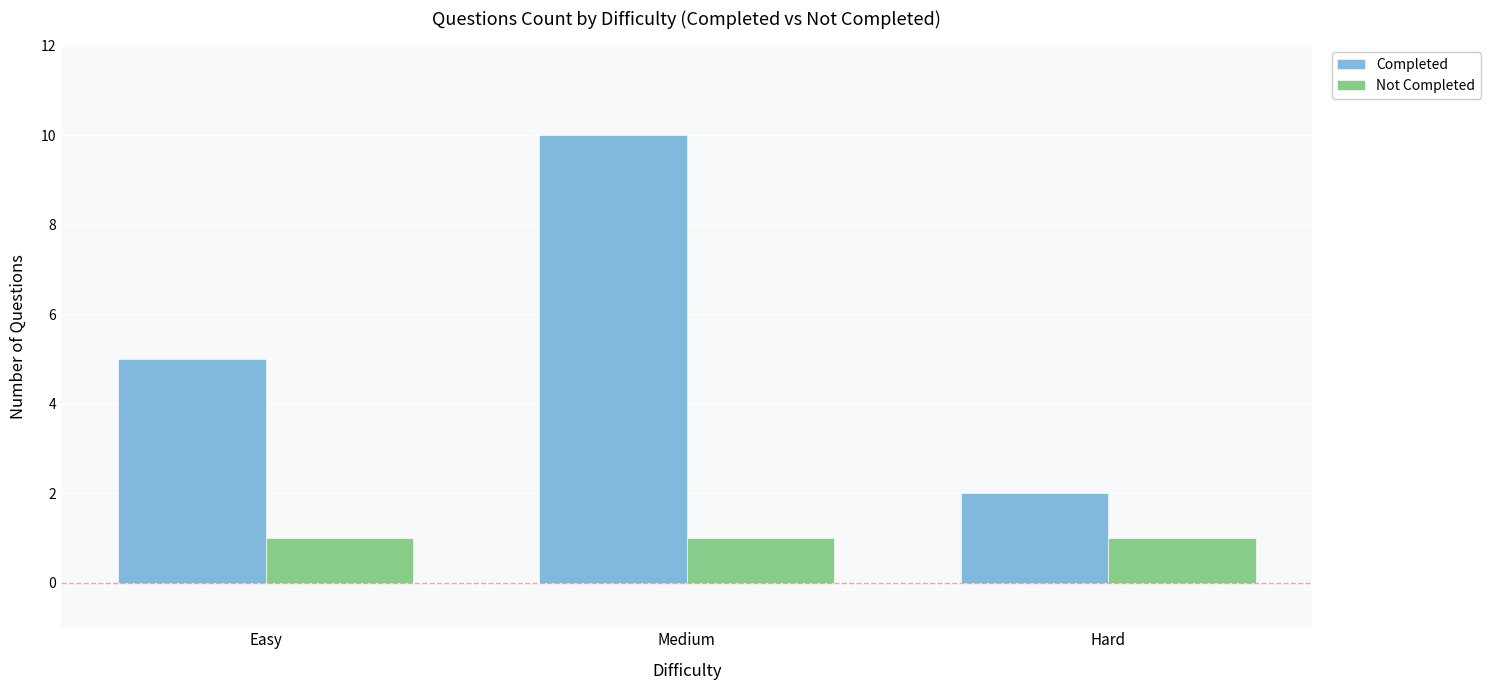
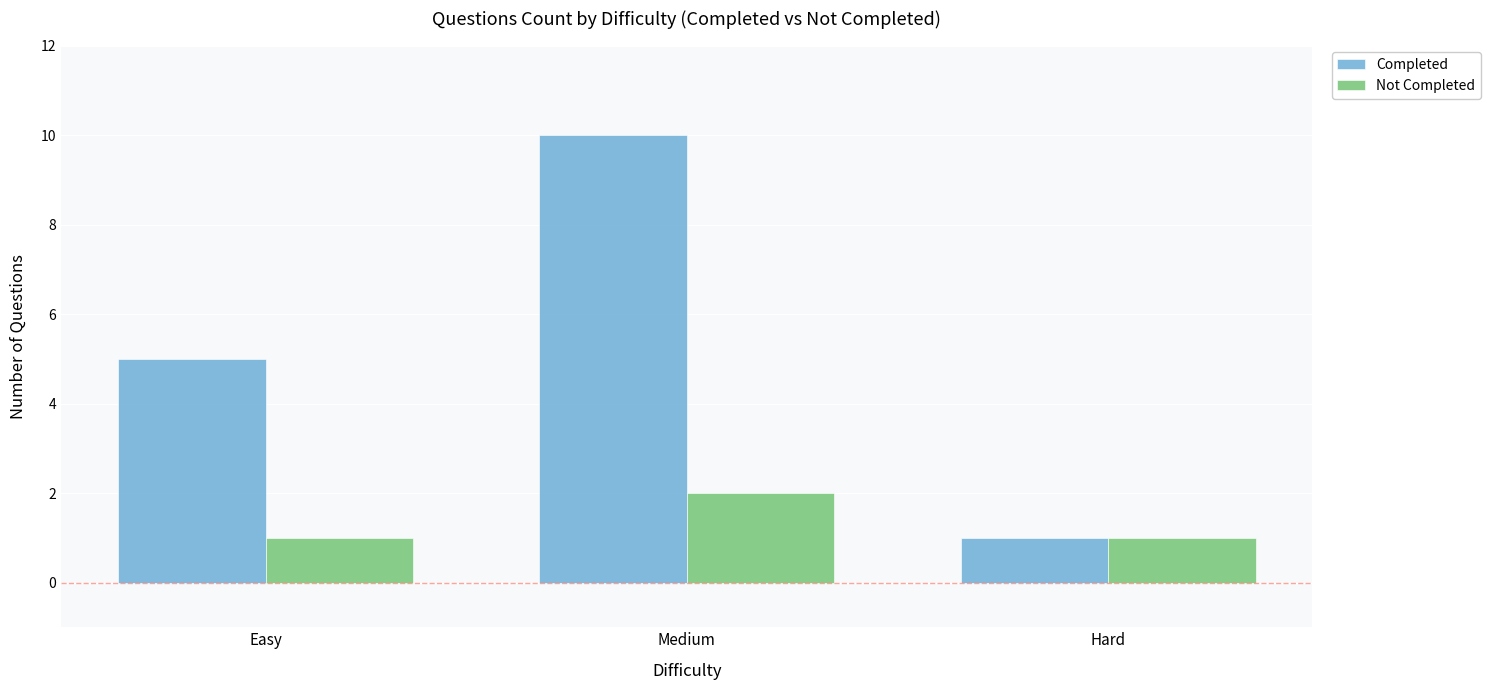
Not Completed, Medium: 1 -> 2
Completed, Hard: 2 -> 1
